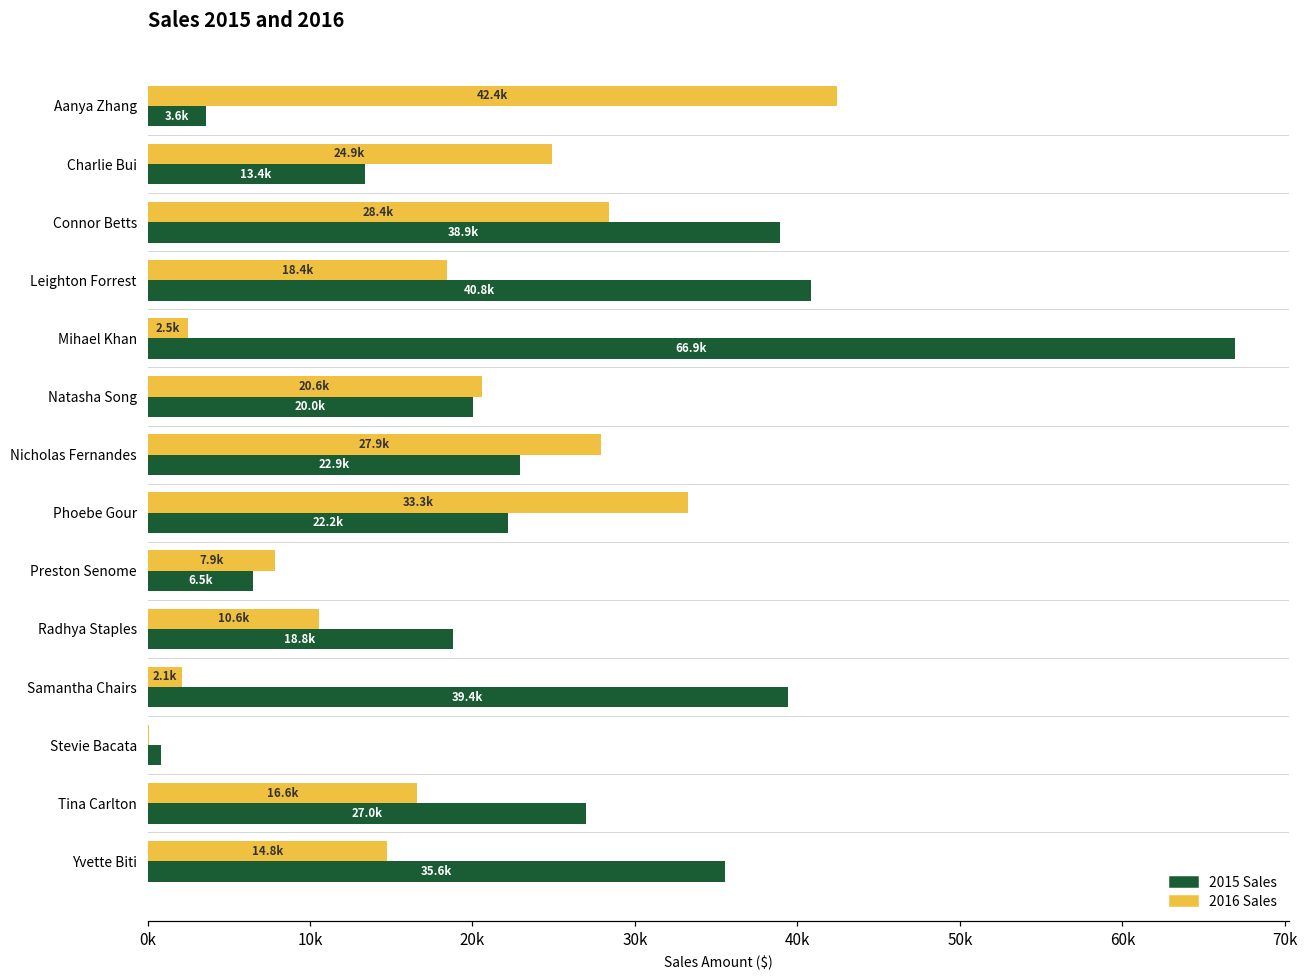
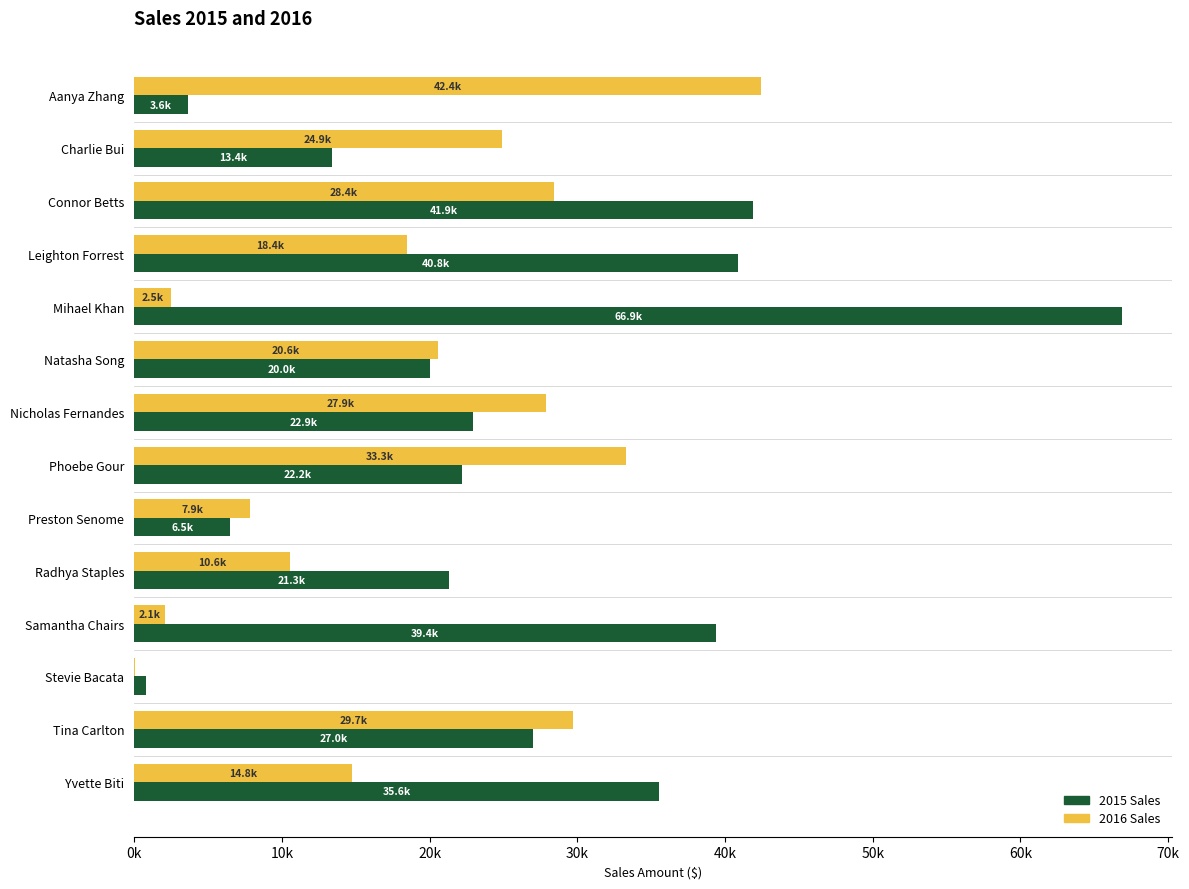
2015 Sales, Connor Betts: 38.9k -> 41.9k
2015 Sales, Radhya Staples: 18.8k -> 21.3k
2016 Sales, Tina Carlton: 16.6k -> 29.7k
